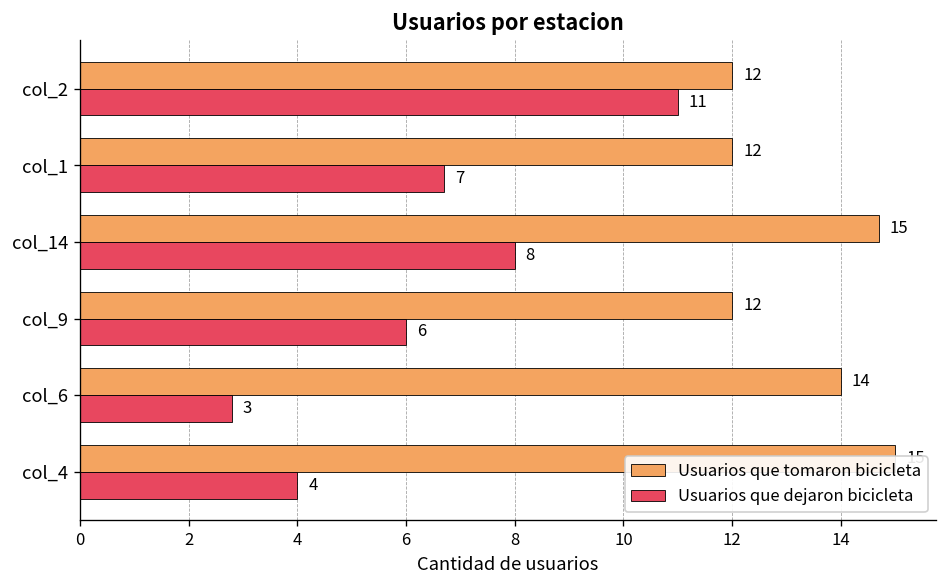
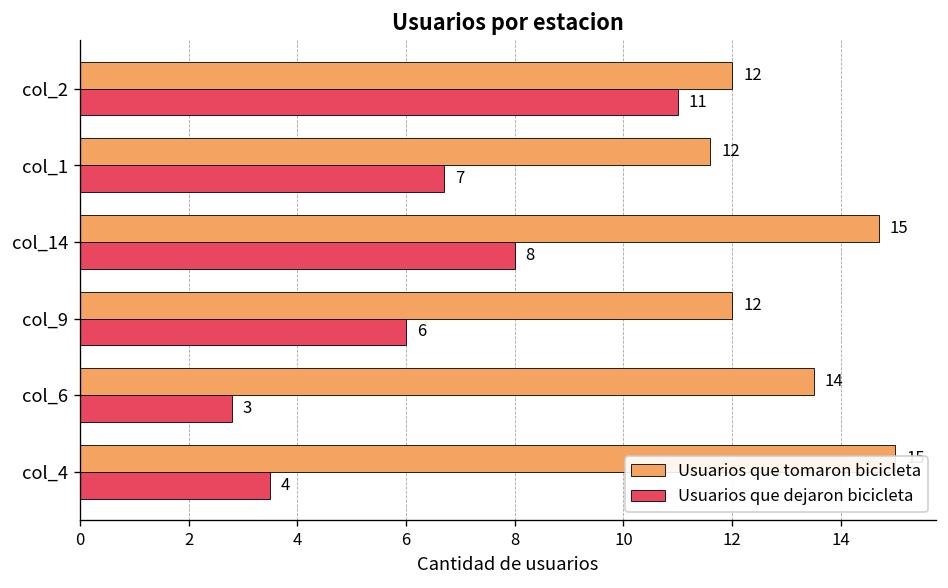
Usuarios que tomaron bicicleta, col_1: 12.0 -> 11.6
Usuarios que tomaron bicicleta, col_6: 14.0 -> 13.5
Usuarios que dejaron bicicleta, col_4: 4.0 -> 3.5
